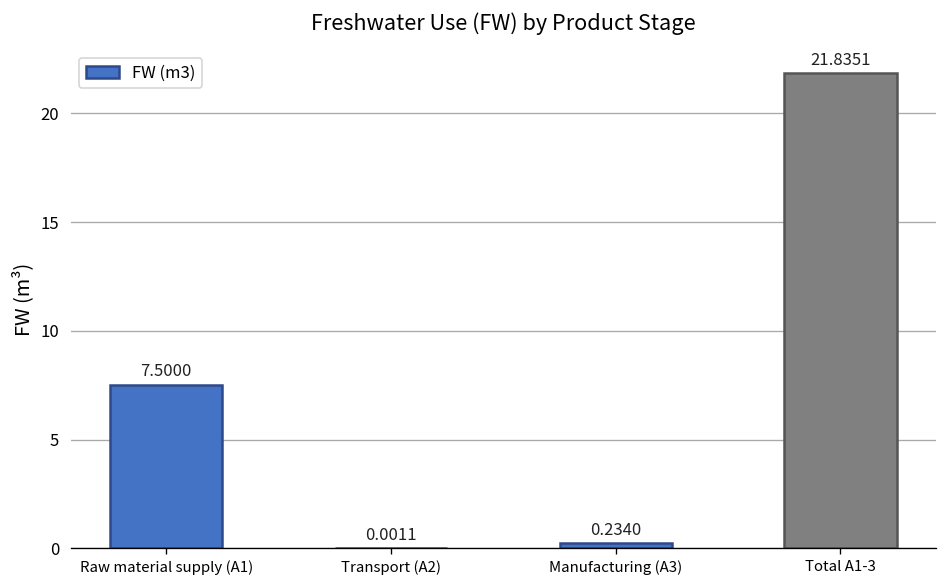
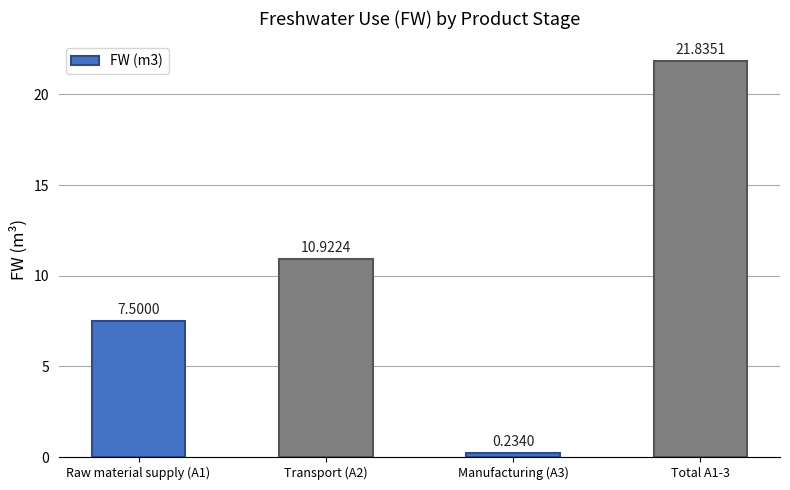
Transport (A2): 0.0011 -> 10.9224
